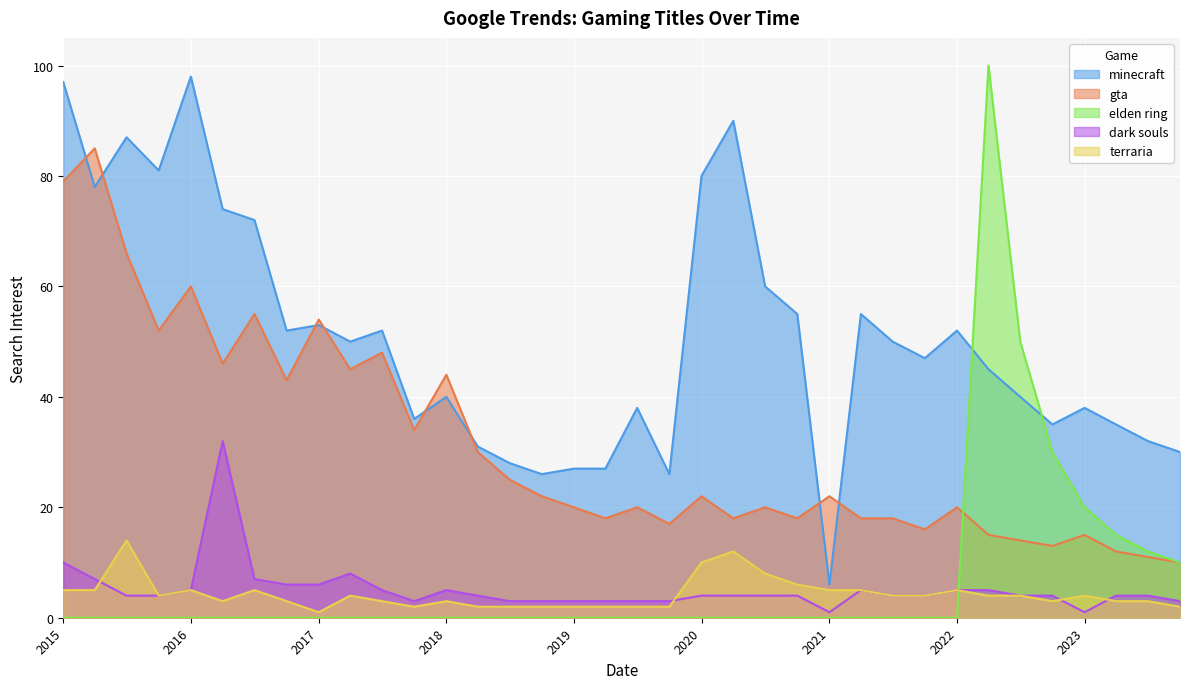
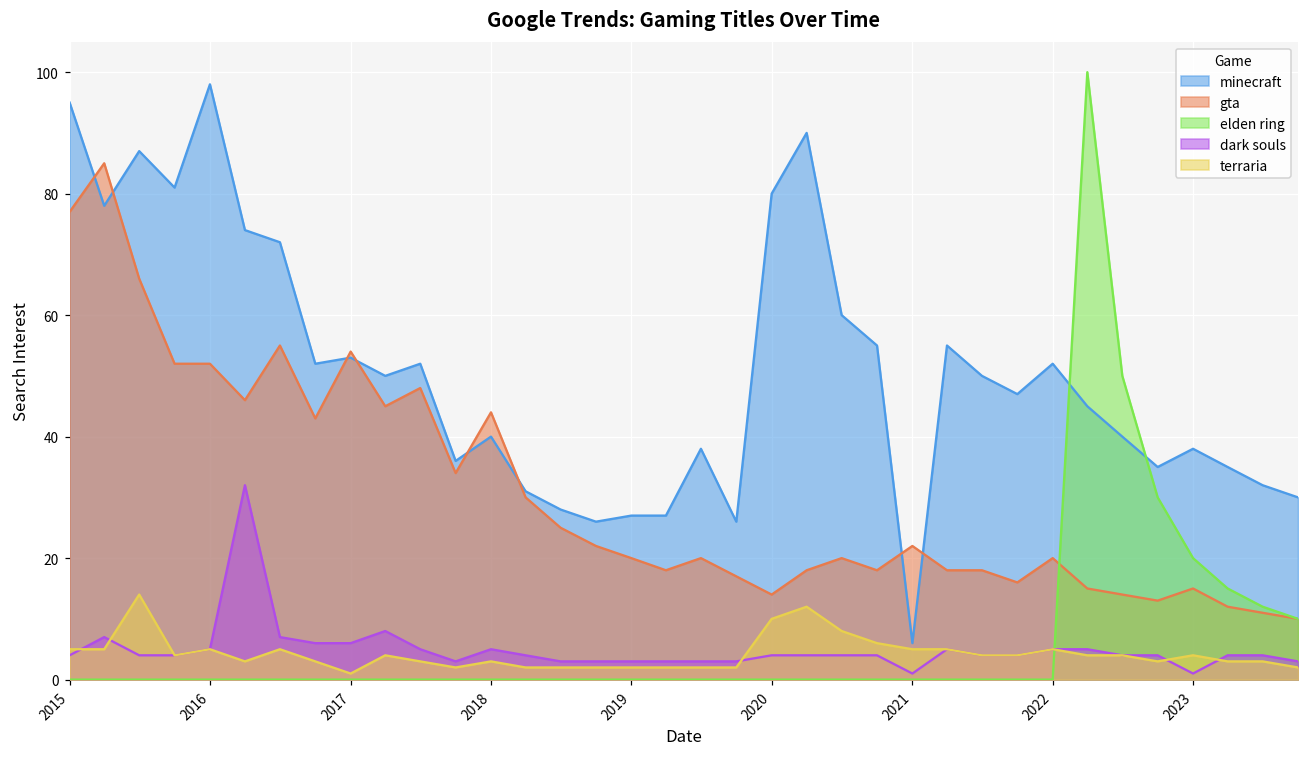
minecraft, 2015: 97 -> 95
gta, 2015: 79 -> 77
dark souls, 2015: 10 -> 4
gta, 2016: 60 -> 52
gta, 2020: 22 -> 14
